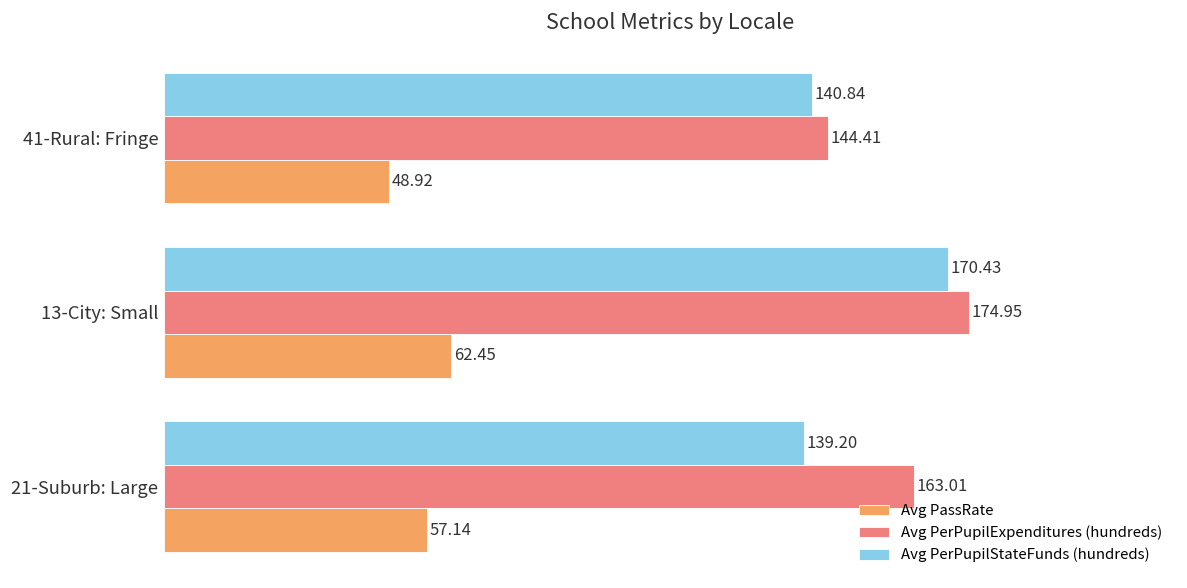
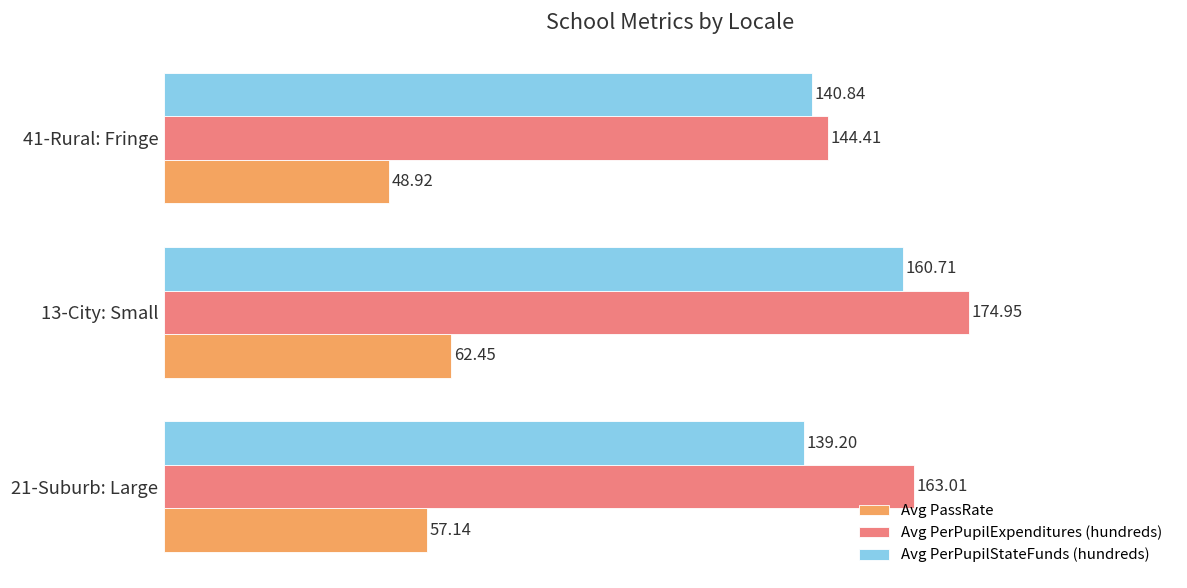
Avg PerPupilStateFunds (hundreds), 13-City: Small: 170.43 -> 160.71
